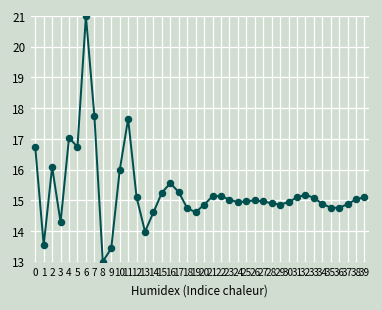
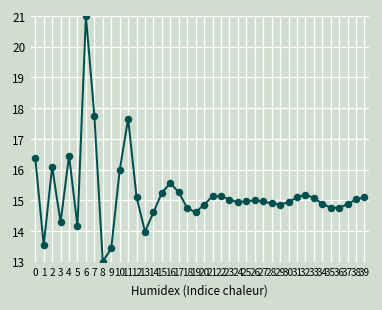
0: 16.7 -> 16.4
4: 17.0 -> 16.5
5: 16.7 -> 14.2
